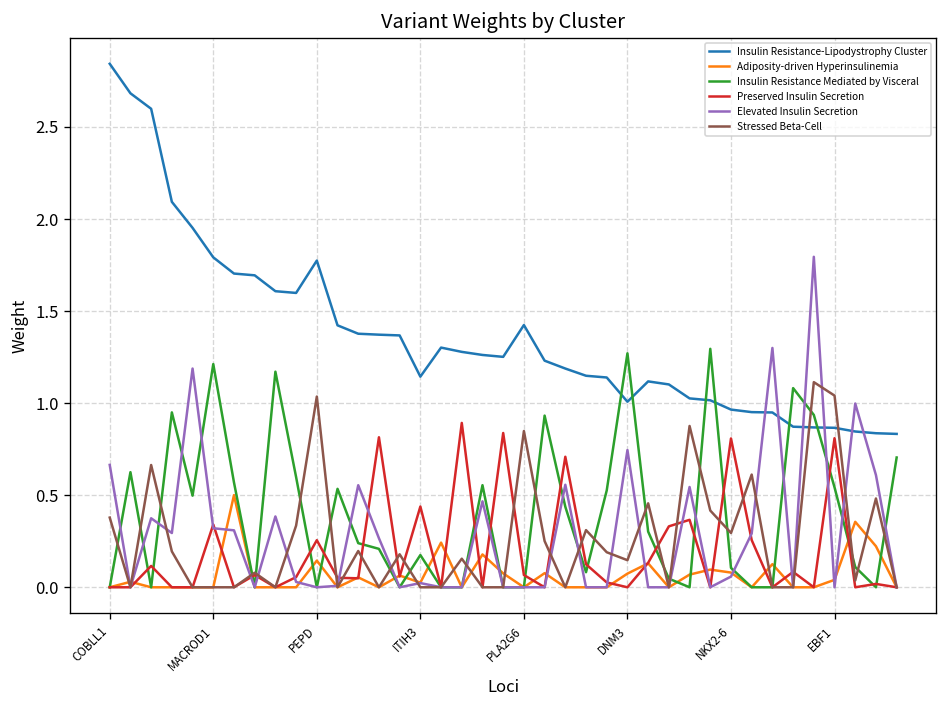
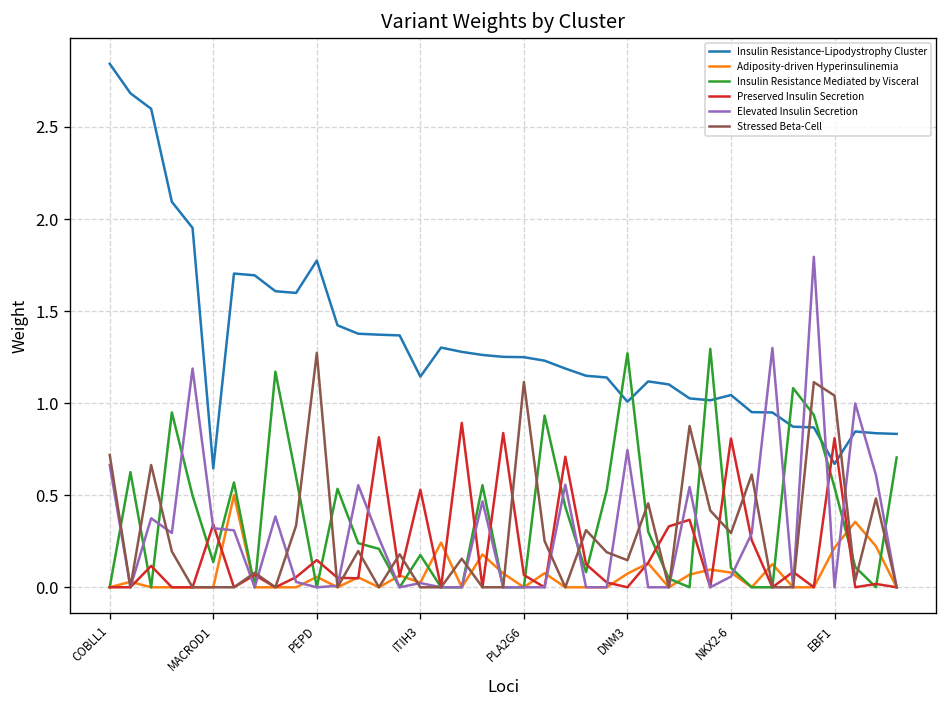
Stressed Beta-Cell, COBLL1: 0.38 -> 0.72
Insulin Resistance-Lipodystrophy Cluster, MACROD1: 1.79 -> 0.65
Insulin Resistance Mediated by Visceral, MACROD1: 1.21 -> 0.14
Adiposity-driven Hyperinsulinemia, PEPD: 0.14 -> 0.06
Preserved Insulin Secretion, PEPD: 0.26 -> 0.15
Stressed Beta-Cell, PEPD: 1.04 -> 1.27
Preserved Insulin Secretion, ITIH3: 0.44 -> 0.53
Insulin Resistance-Lipodystrophy Cluster, PLA2G6: 1.42 -> 1.25
Stressed Beta-Cell, PLA2G6: 0.85 -> 1.12
Insulin Resistance-Lipodystrophy Cluster, NKX2-6: 0.97 -> 1.04
Insulin Resistance-Lipodystrophy Cluster, EBF1: 0.87 -> 0.67
Adiposity-driven Hyperinsulinemia, EBF1: 0.04 -> 0.22
